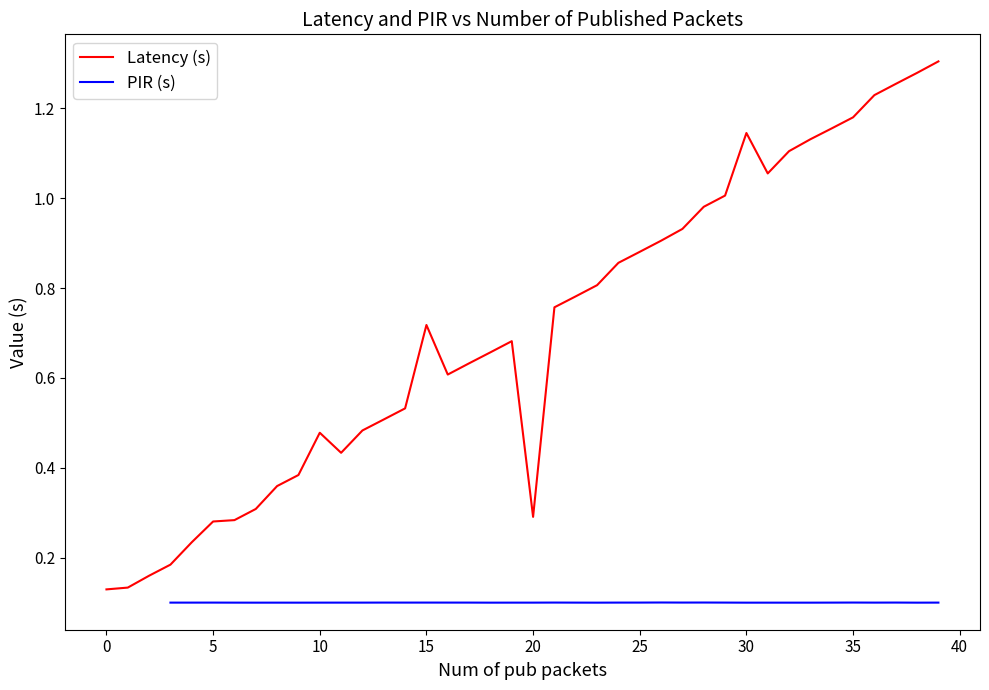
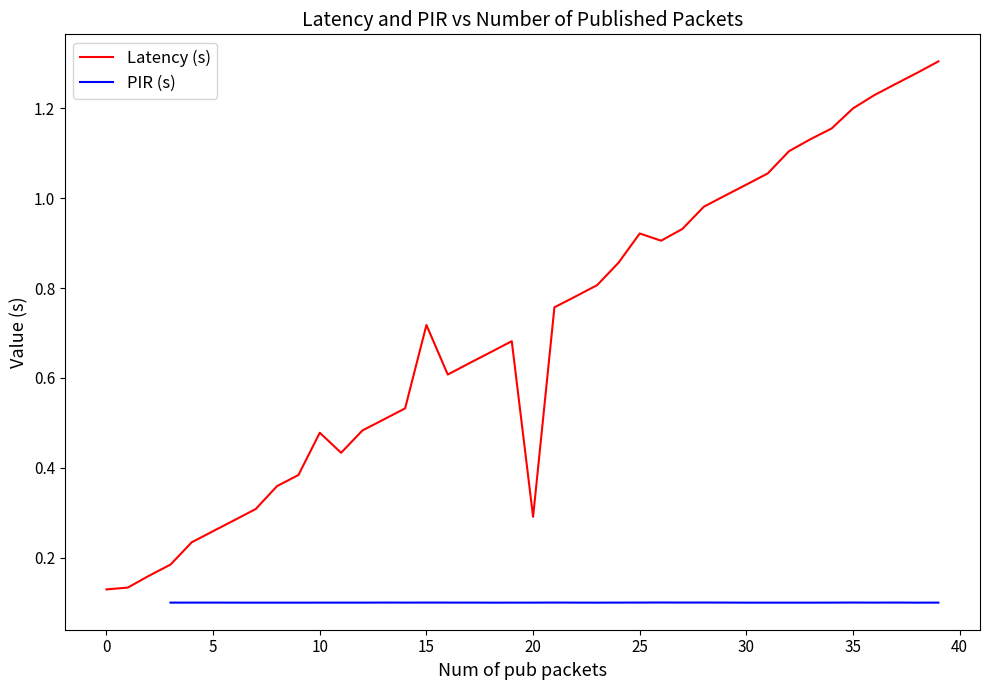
Latency (s), 5: 0.28 -> 0.26
Latency (s), 25: 0.88 -> 0.92
Latency (s), 30: 1.14 -> 1.03
Latency (s), 35: 1.18 -> 1.20
